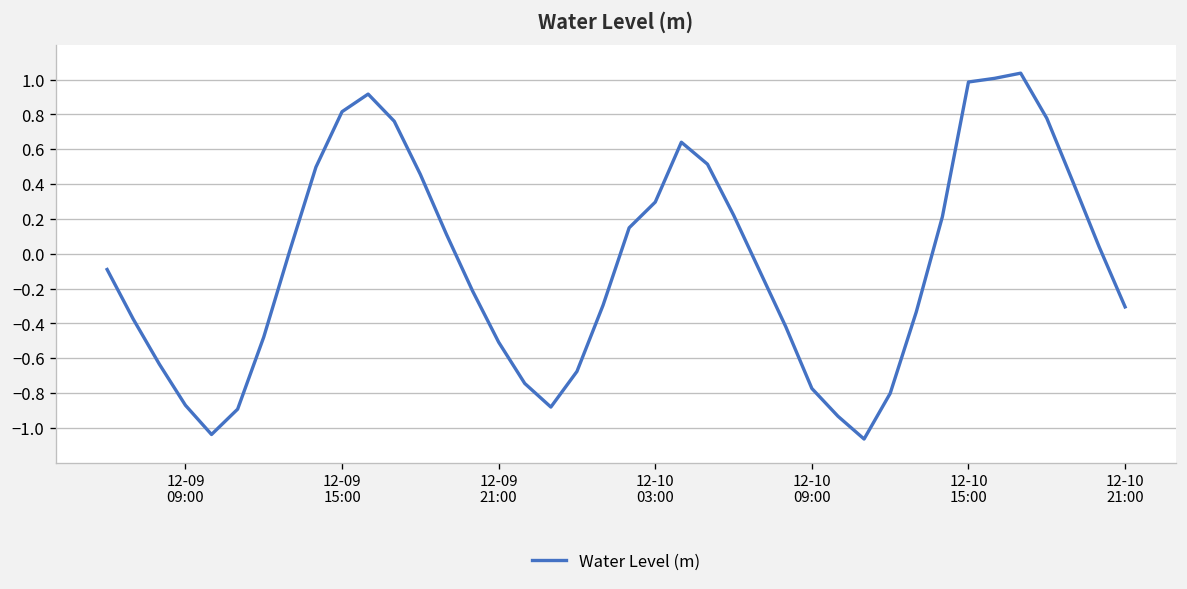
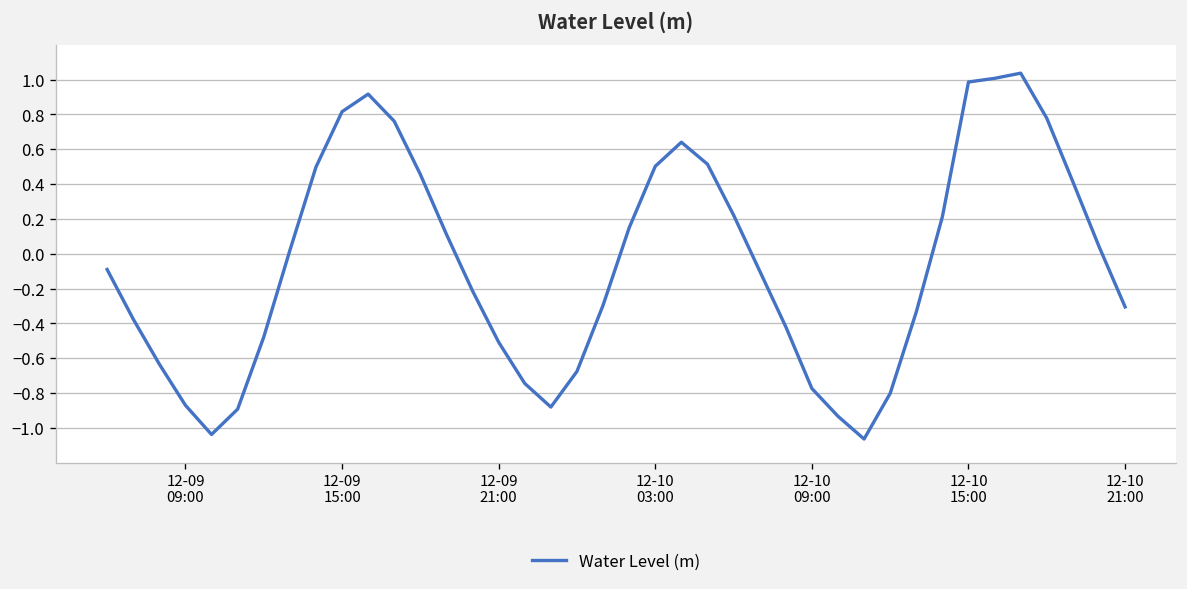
12-10 03:00: 0.30 -> 0.50
